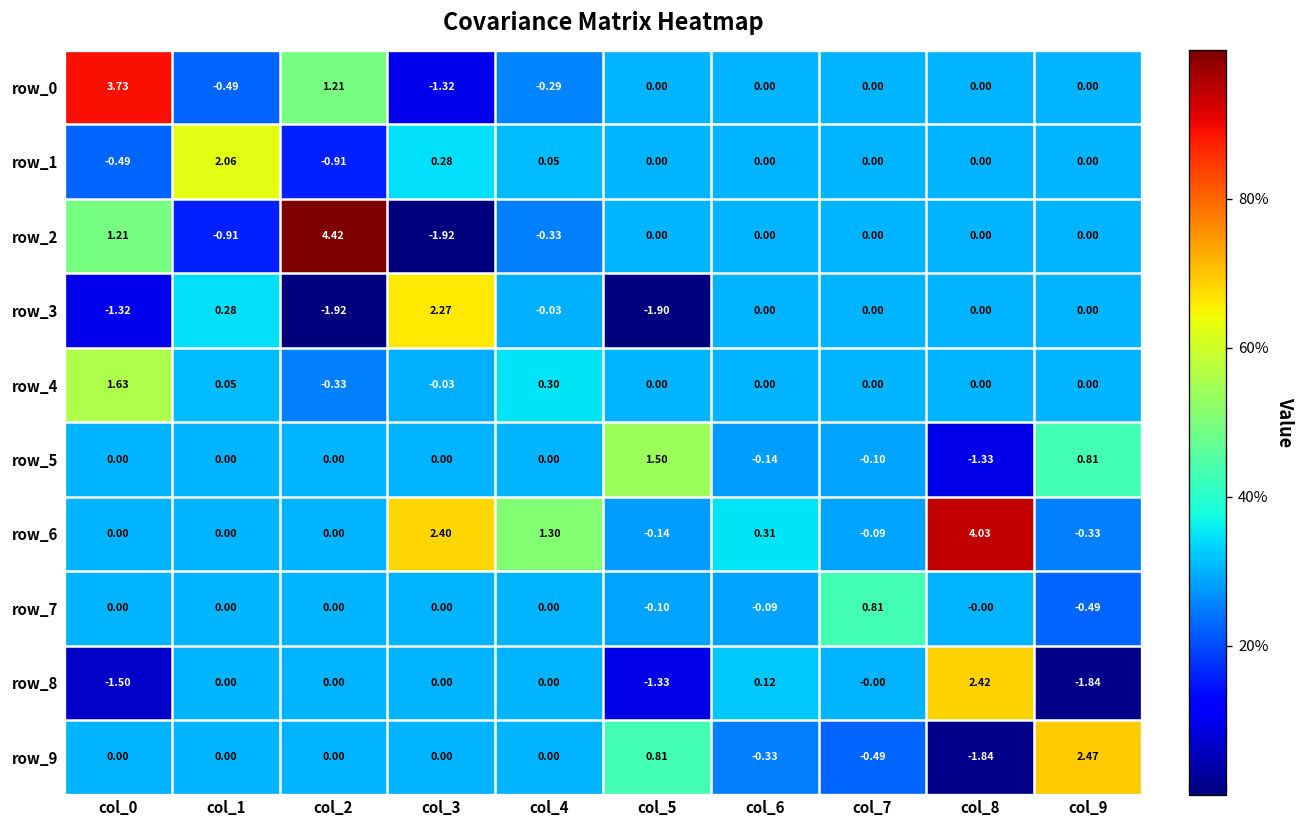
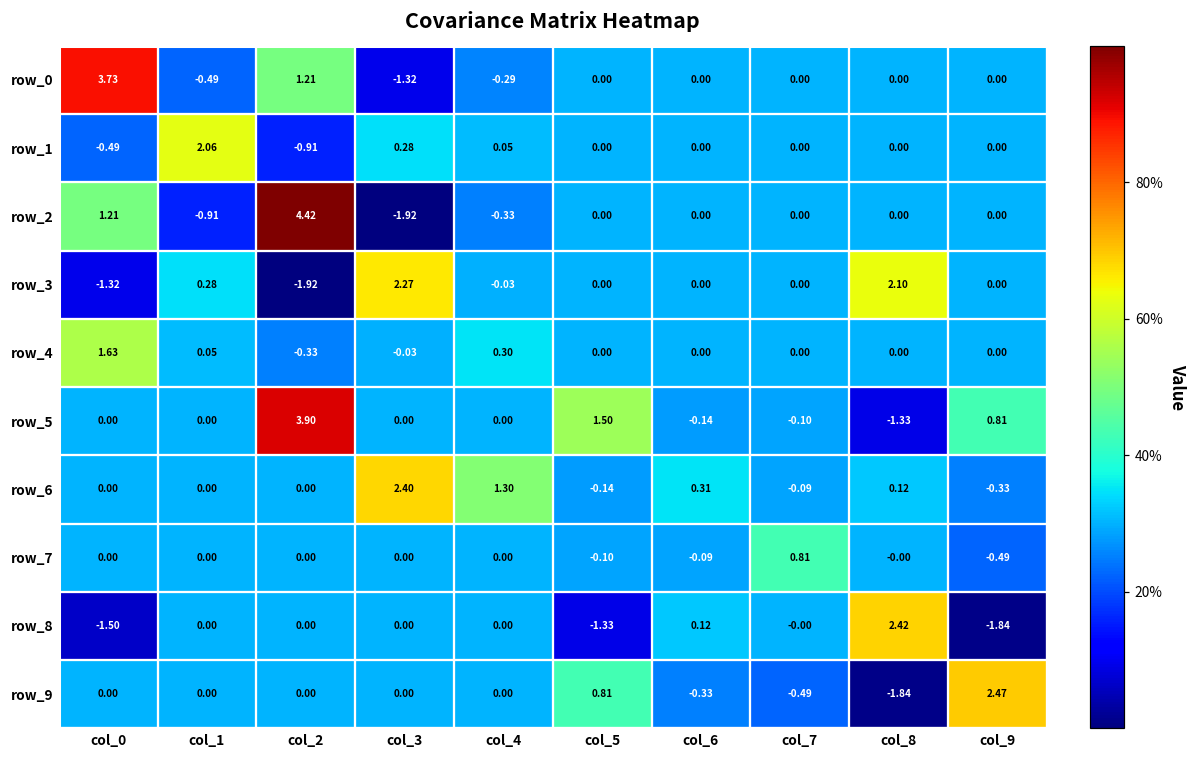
row_3, col_5: -1.90 -> 0.00
row_3, col_8: 0.00 -> 2.10
row_5, col_2: 0.00 -> 3.90
row_6, col_8: 4.03 -> 0.12
